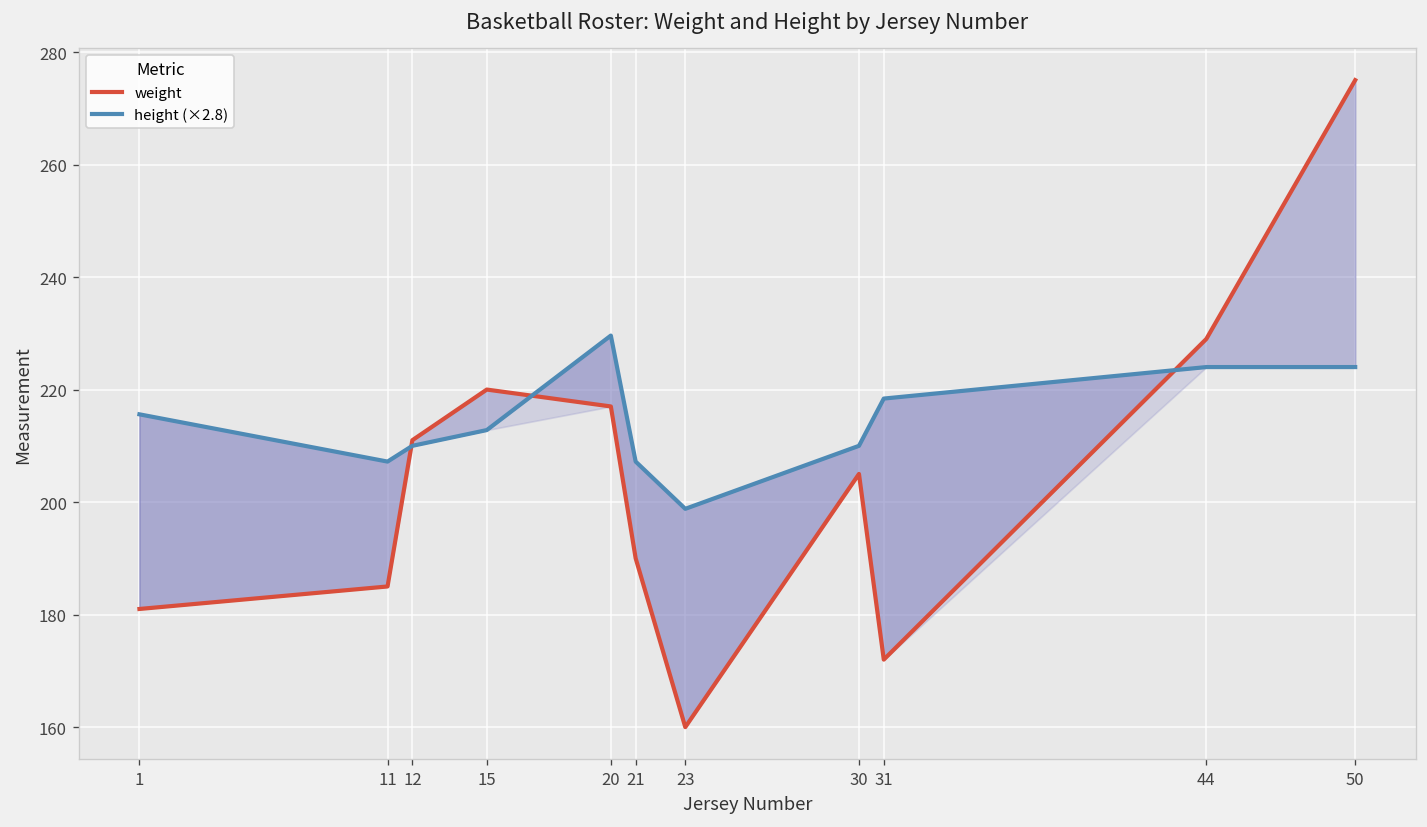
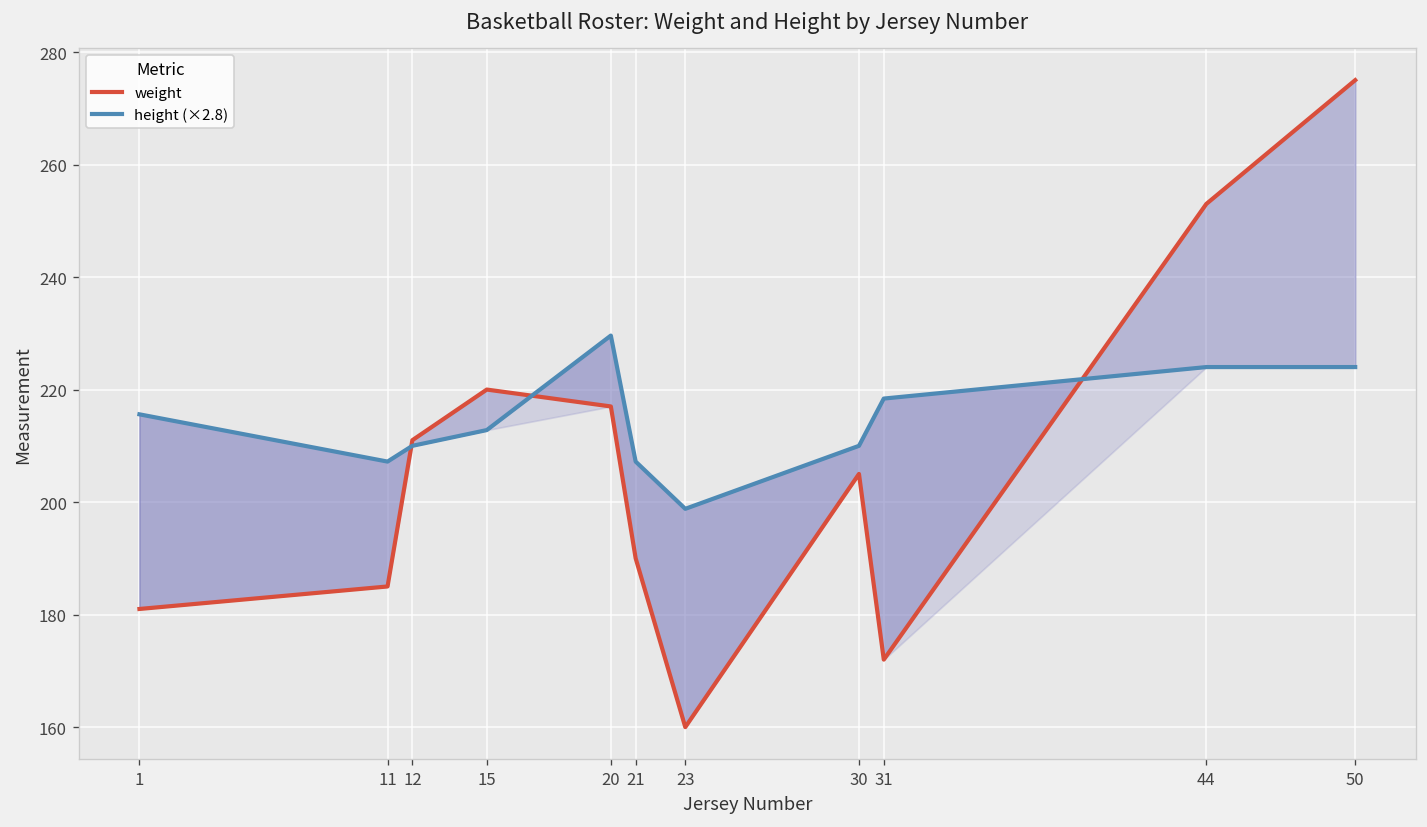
weight, 44: 229 -> 253
